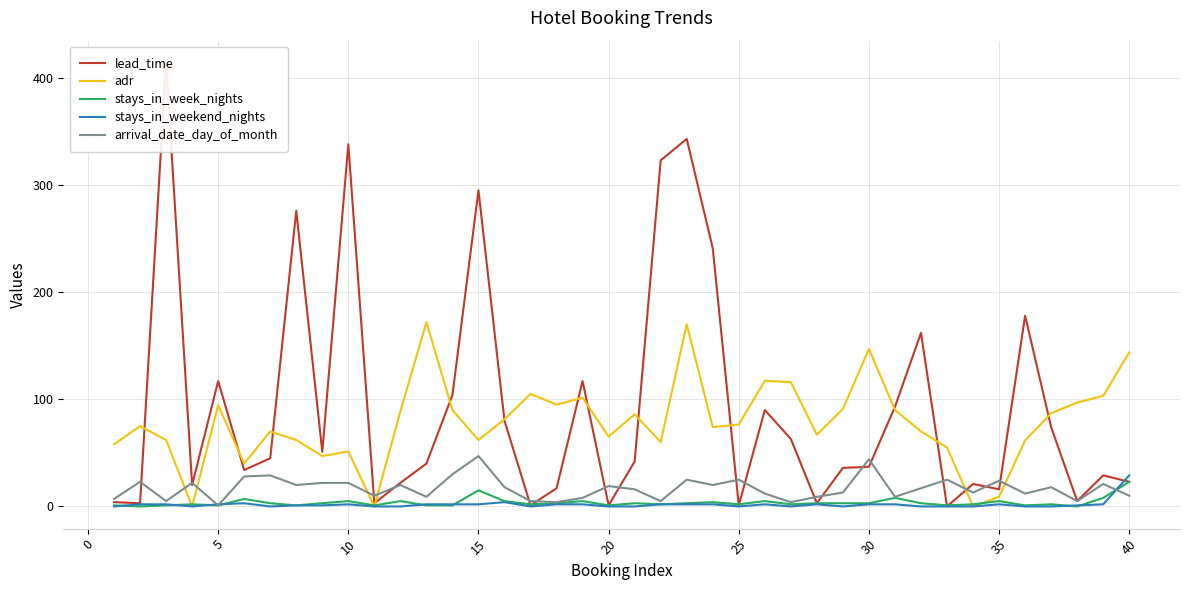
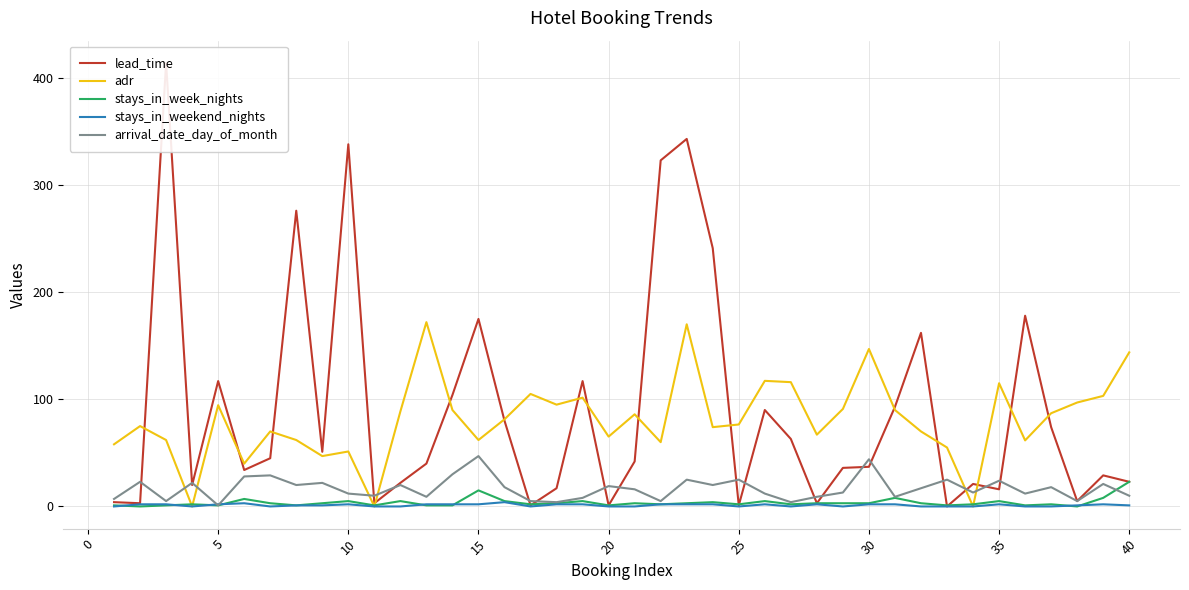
arrival_date_day_of_month, 10: 22 -> 12
lead_time, 15: 295 -> 175
adr, 35: 9 -> 115
stays_in_weekend_nights, 40: 29 -> 1
